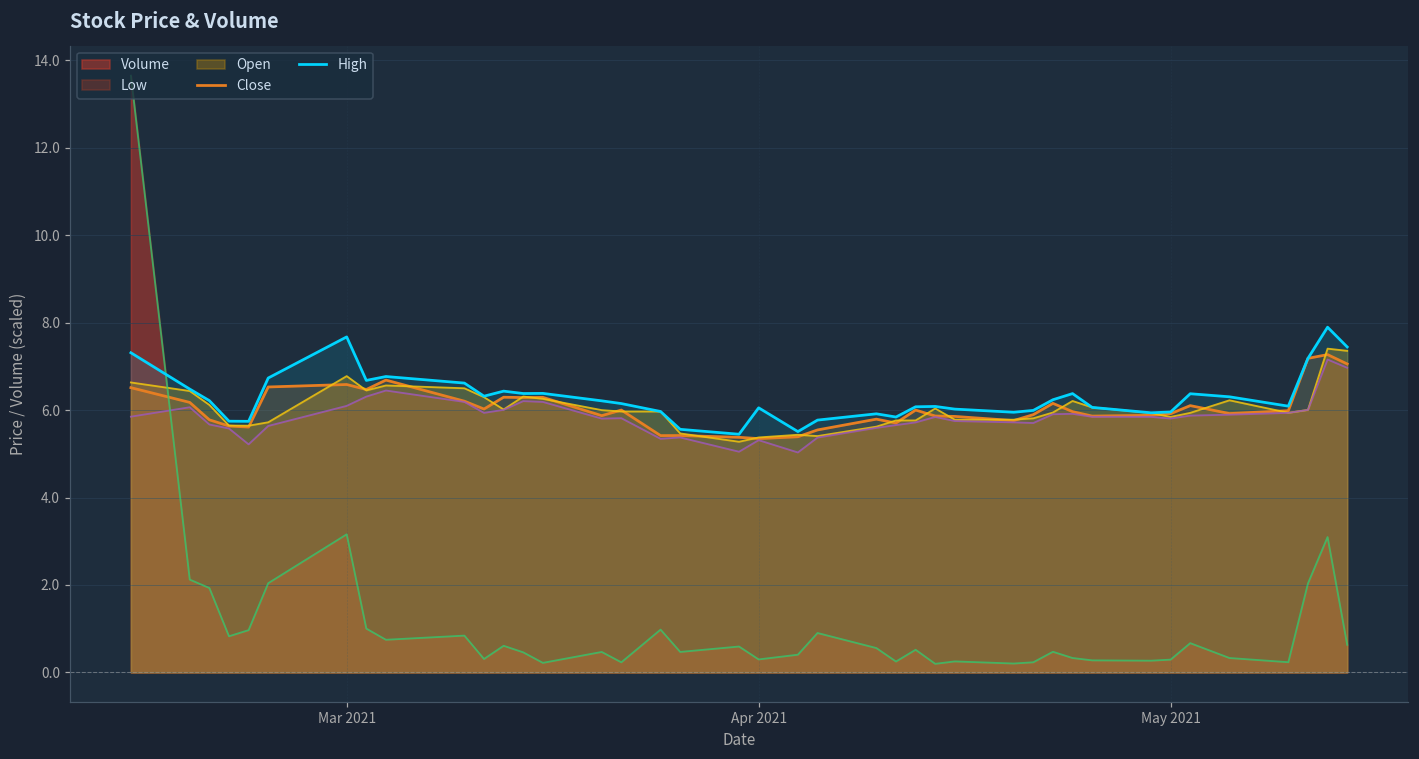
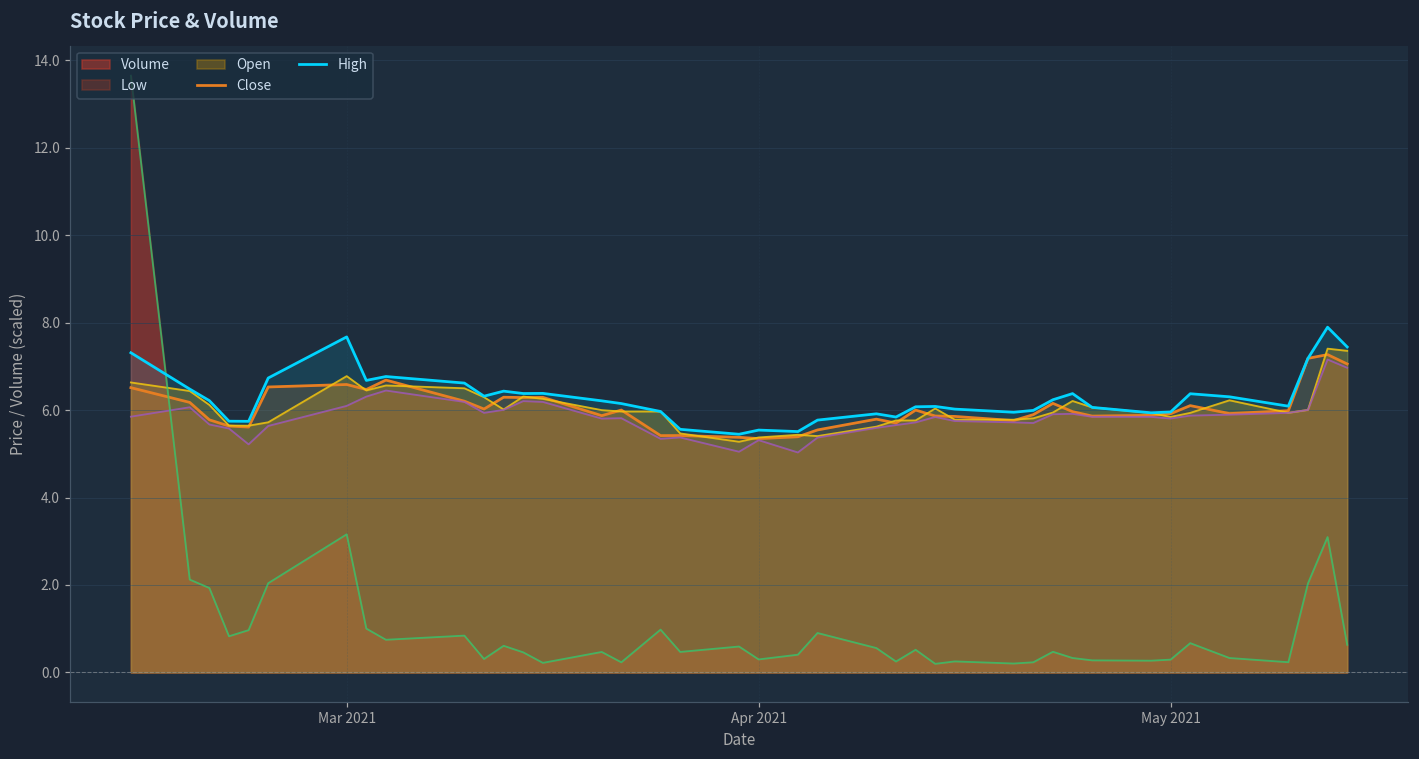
High, Apr 2021: 6.1 -> 5.5
